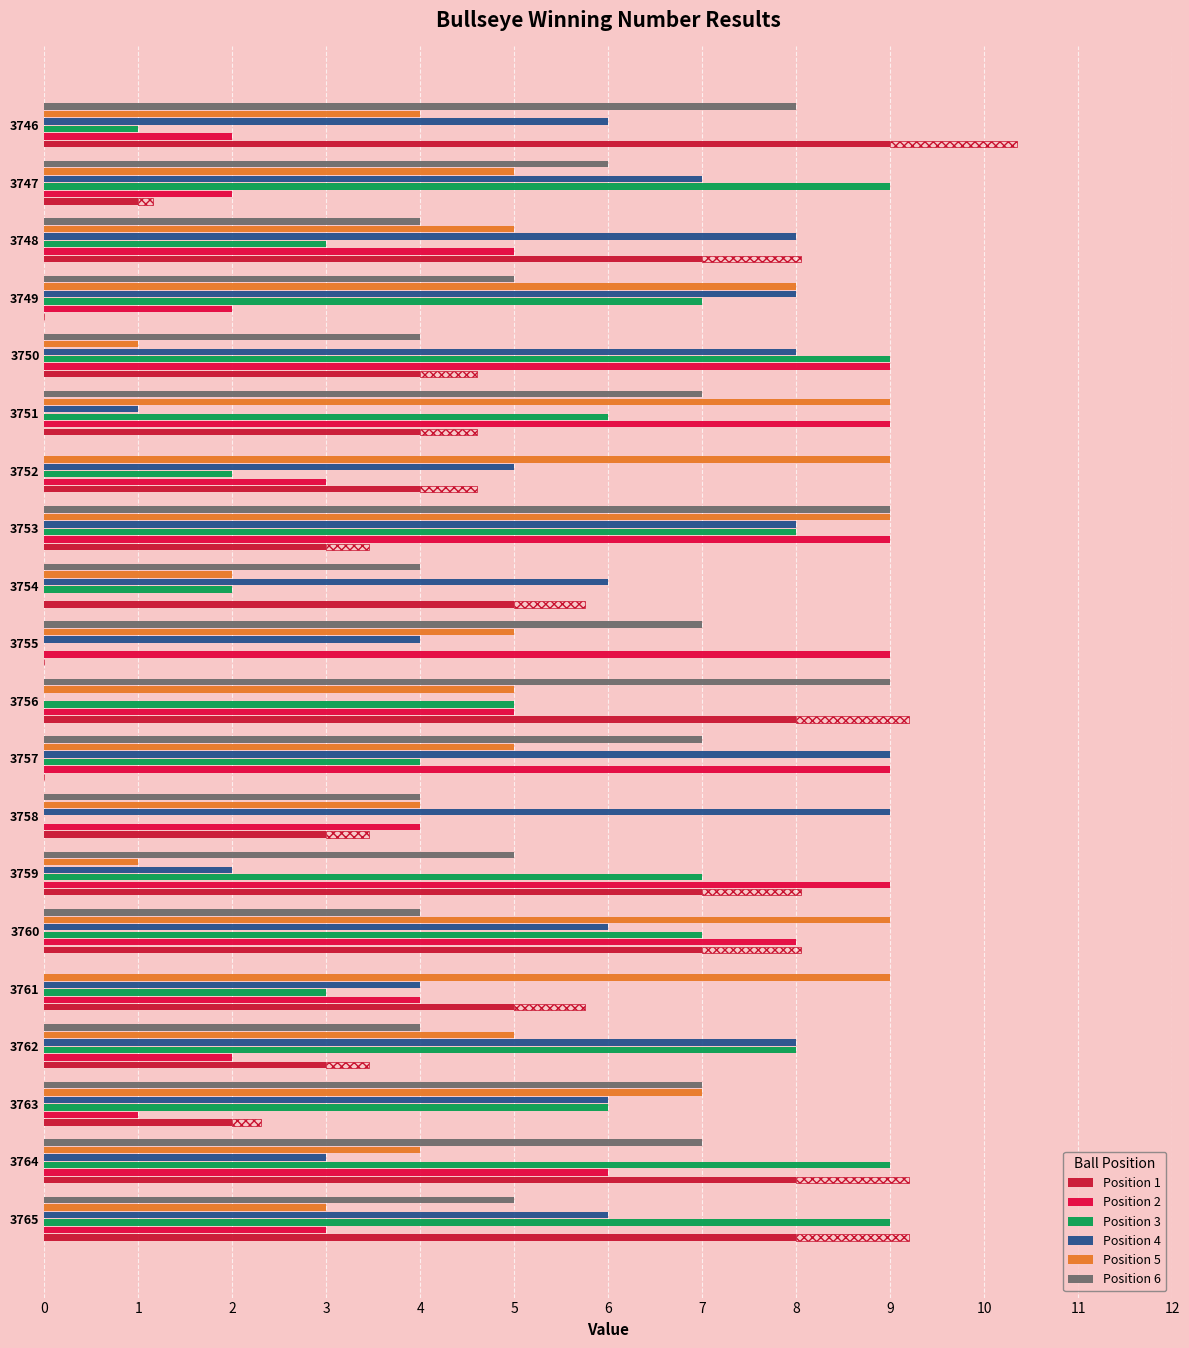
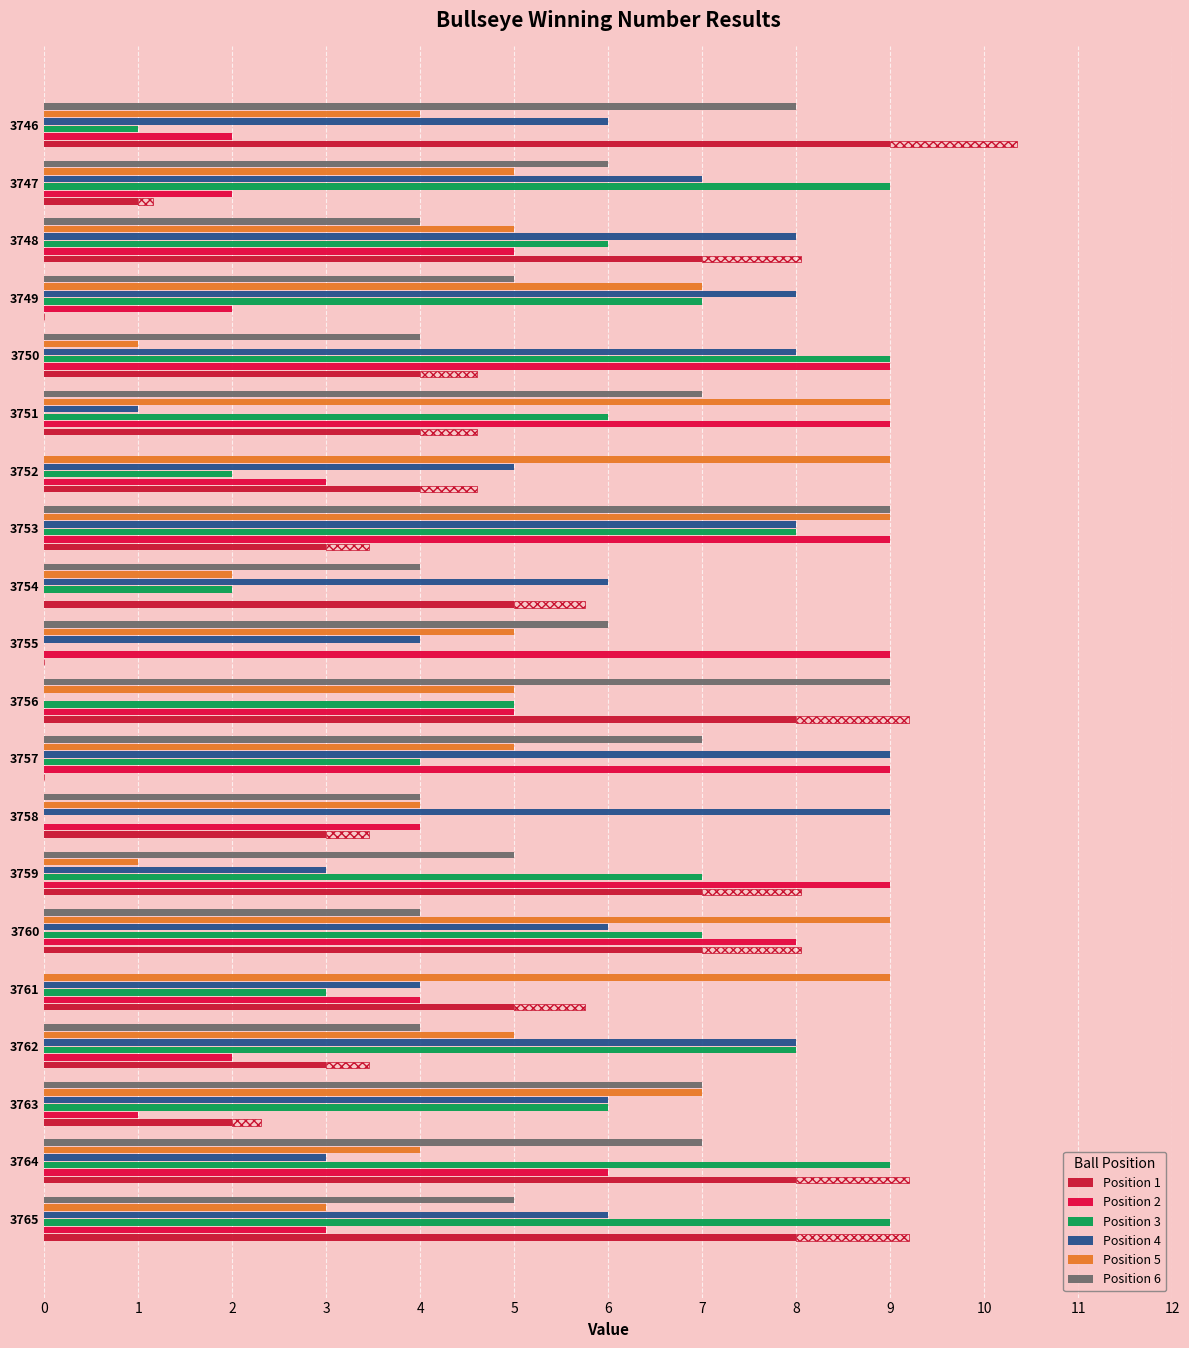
Position 3, 3748: 3 -> 6
Position 5, 3749: 8 -> 7
Position 6, 3755: 7 -> 6
Position 4, 3759: 2 -> 3
